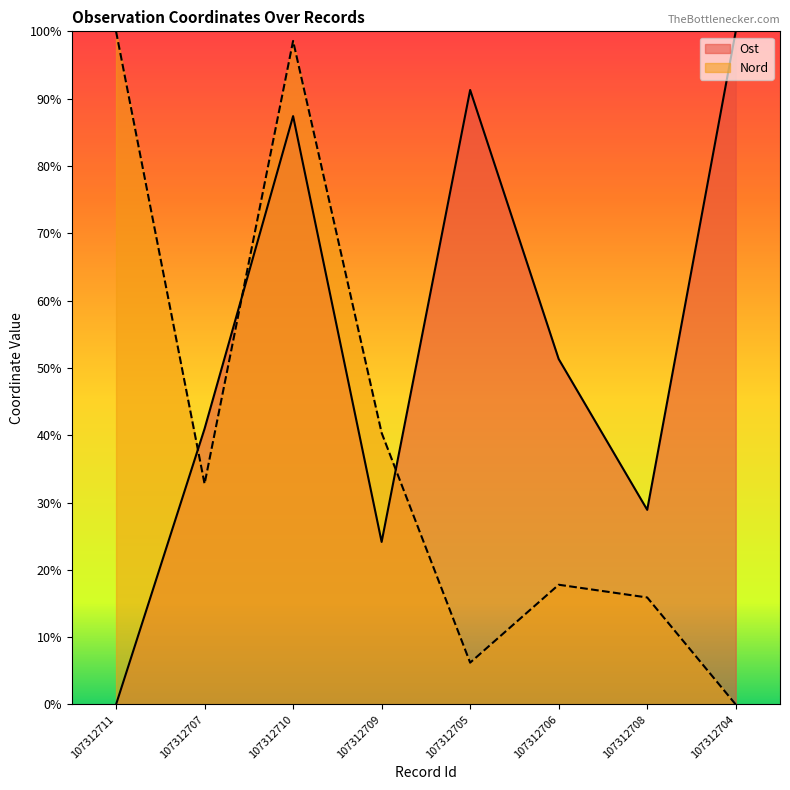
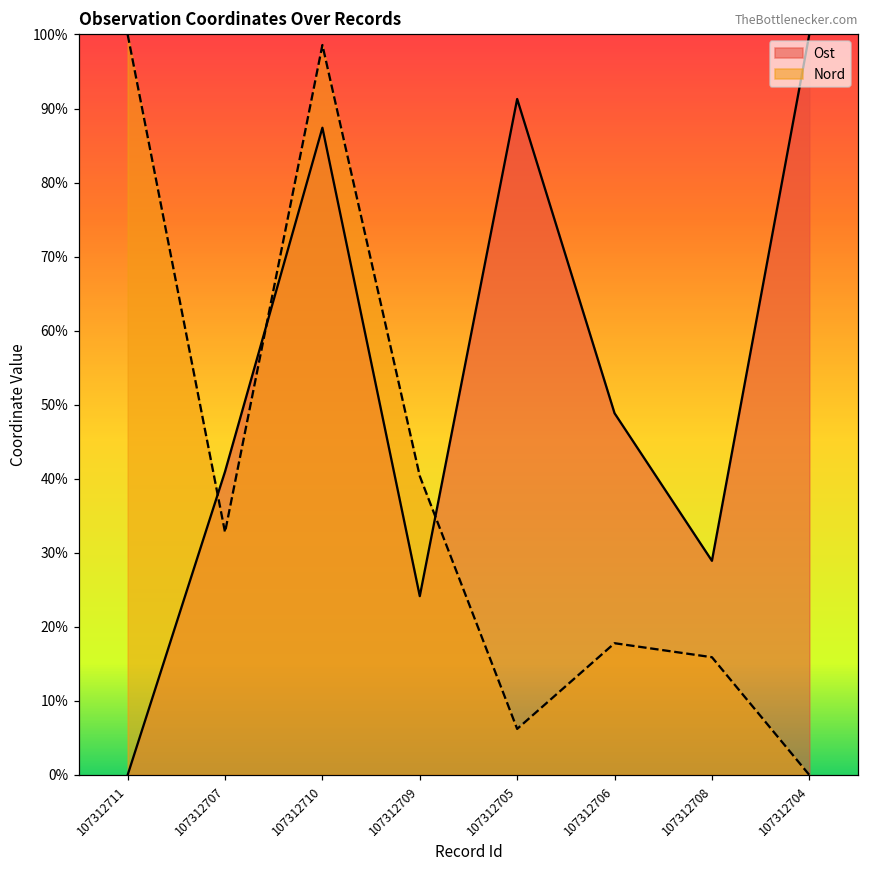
Ost, 107312706: 51% -> 49%
